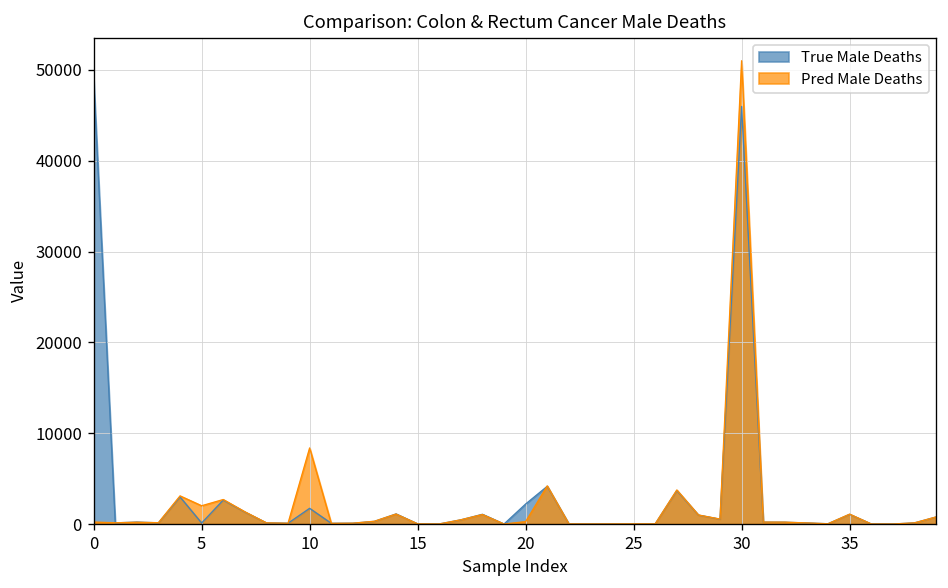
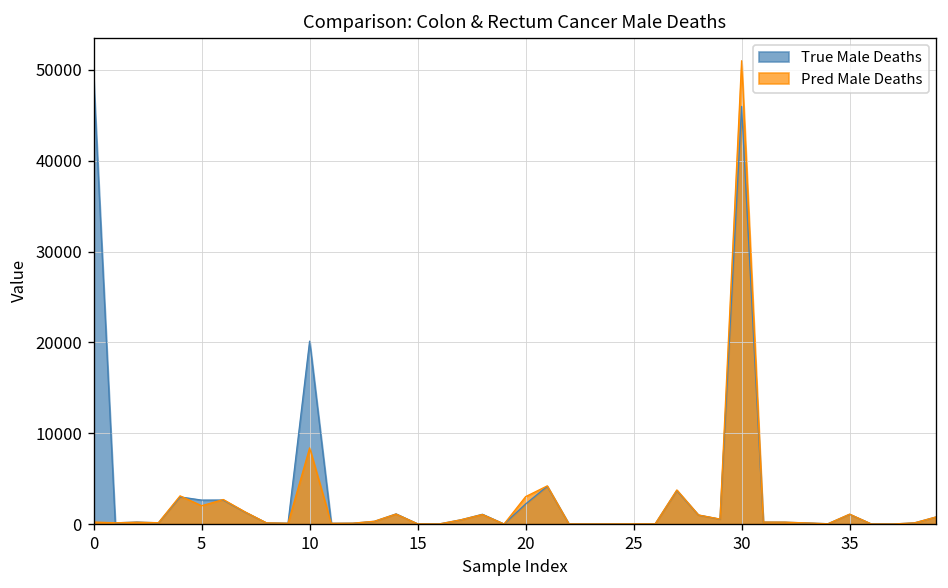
True Male Deaths, 5: 0 -> 3000
True Male Deaths, 10: 2000 -> 20000
Pred Male Deaths, 20: 0 -> 3000
